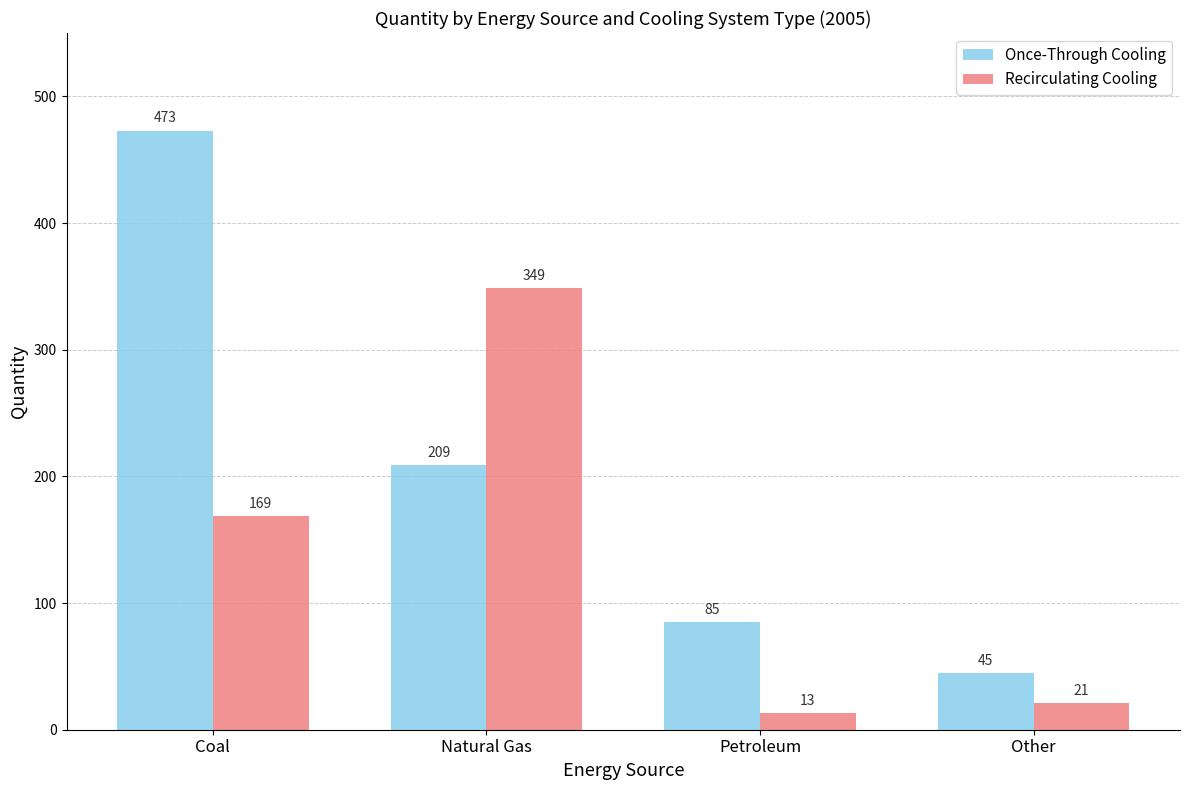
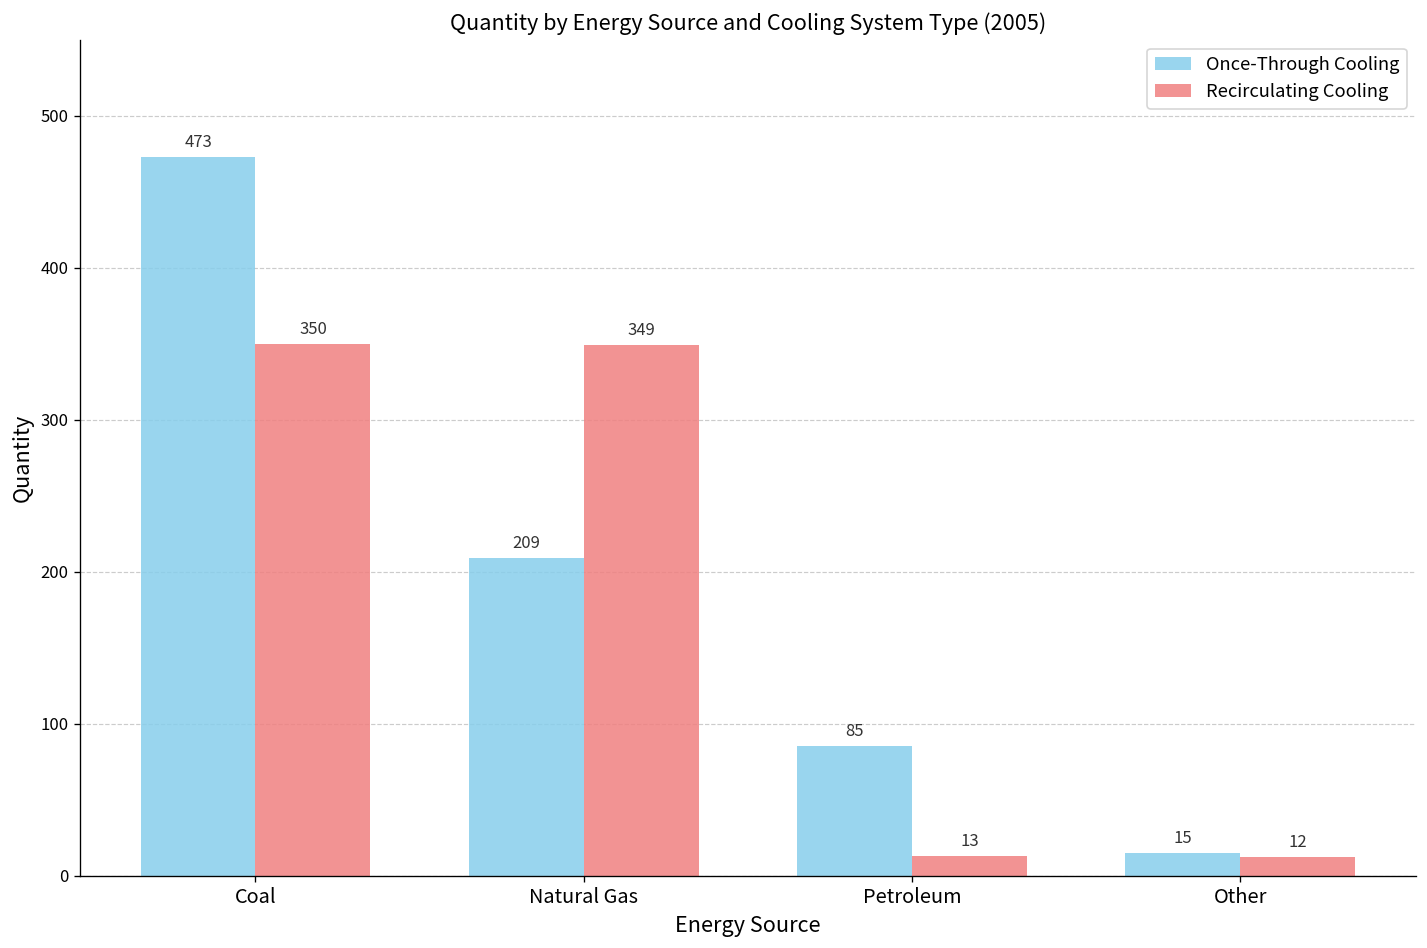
Recirculating Cooling, Coal: 169 -> 350
Once-Through Cooling, Other: 45 -> 15
Recirculating Cooling, Other: 21 -> 12
